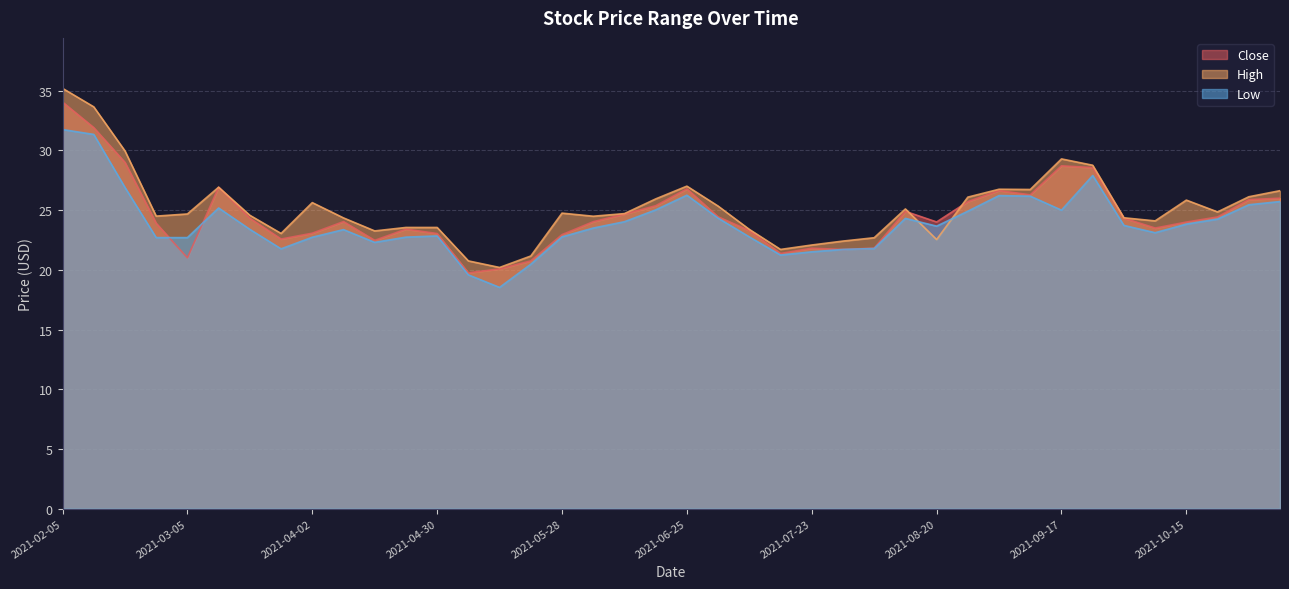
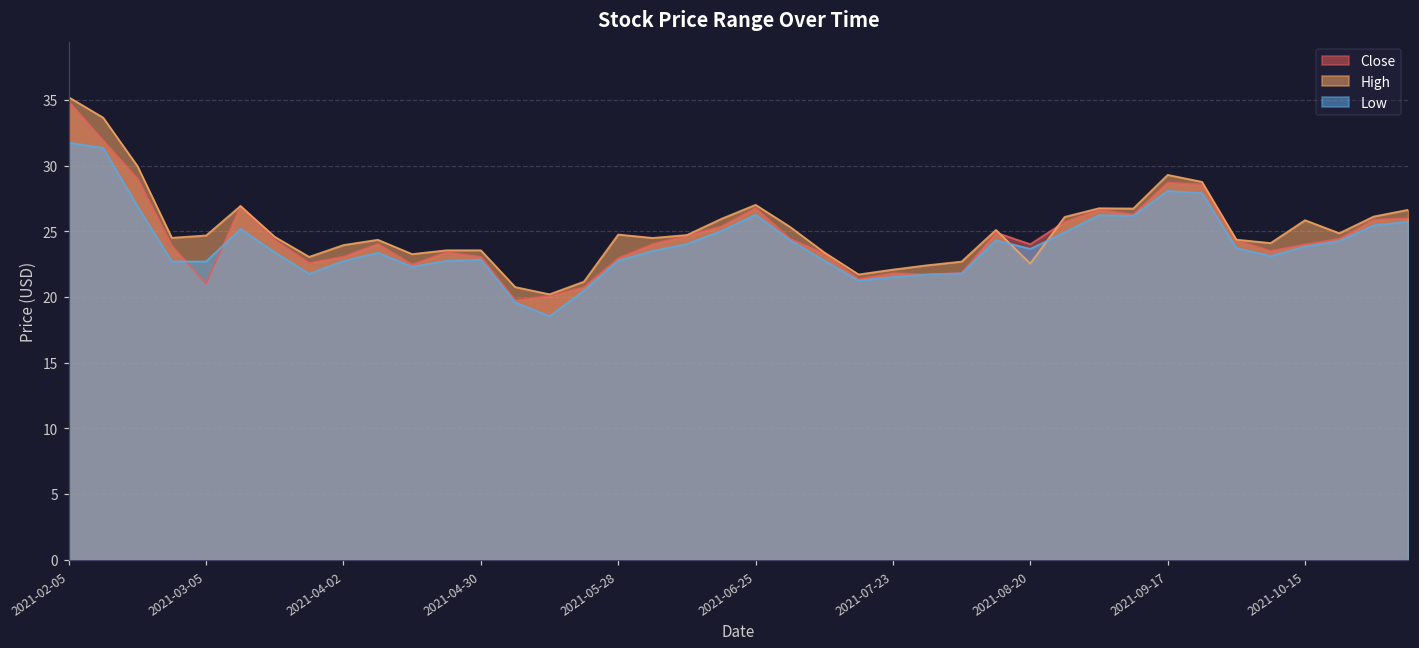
Close, 2021-02-05: 34.1 -> 34.9
High, 2021-04-02: 25.6 -> 24.0
Low, 2021-09-17: 25.0 -> 28.1
